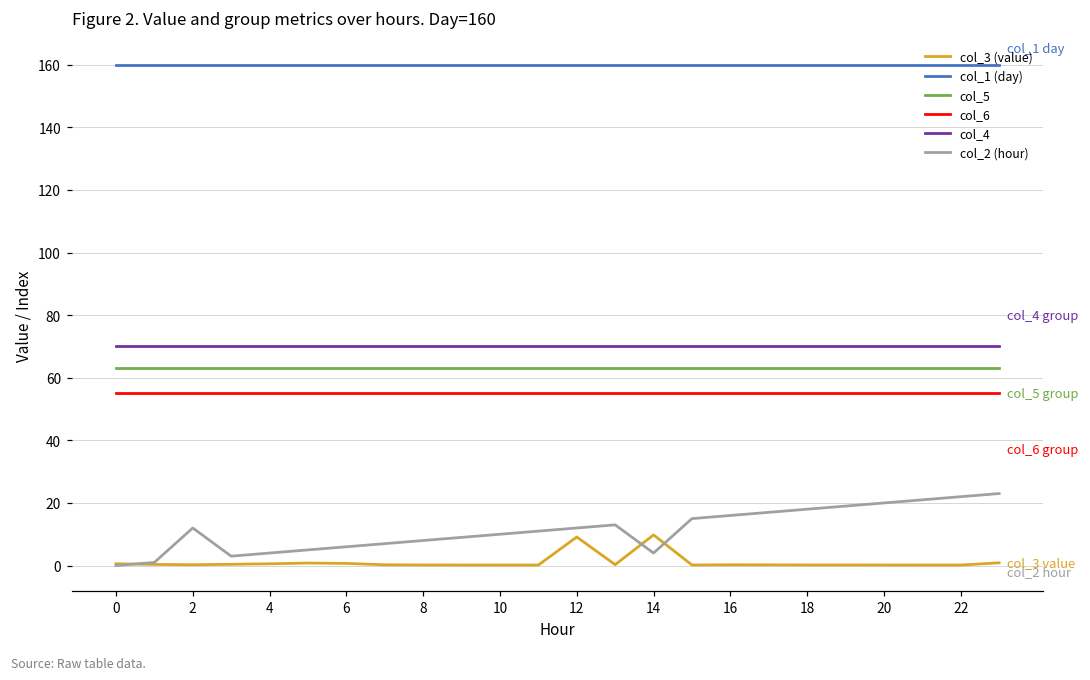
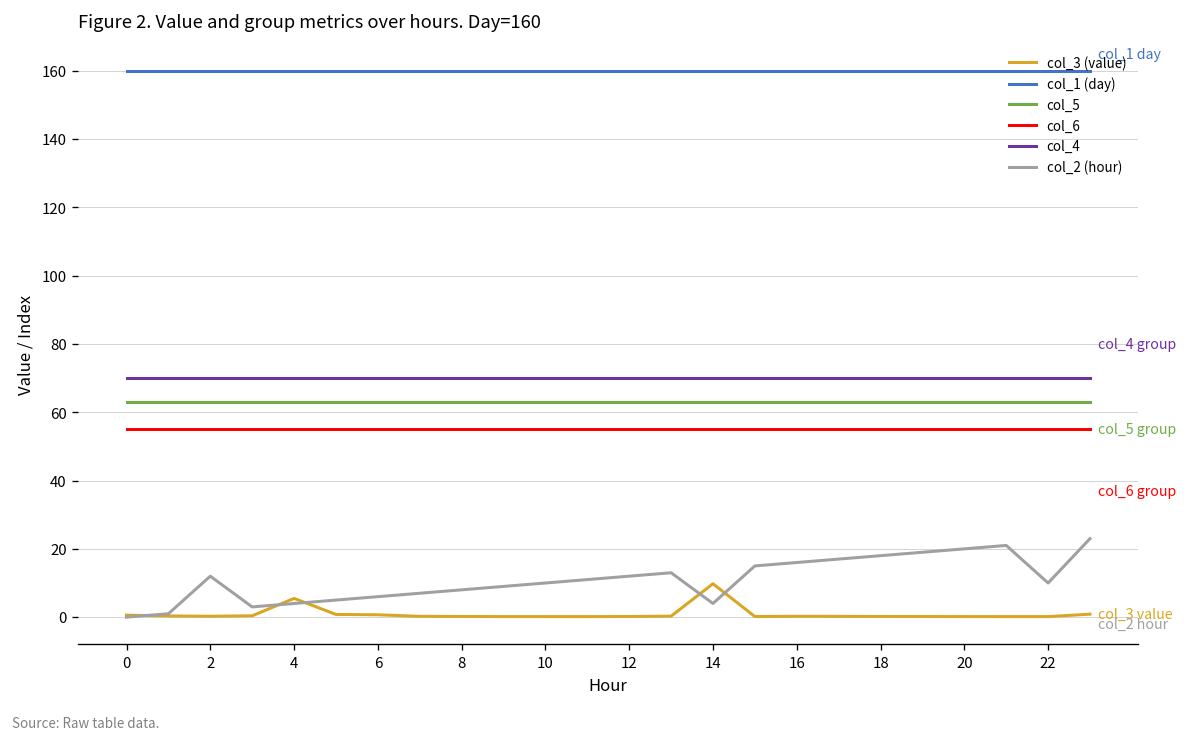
col_3 (value), 4: 1 -> 5
col_3 (value), 12: 9 -> 0
col_2 (hour), 22: 22 -> 10
